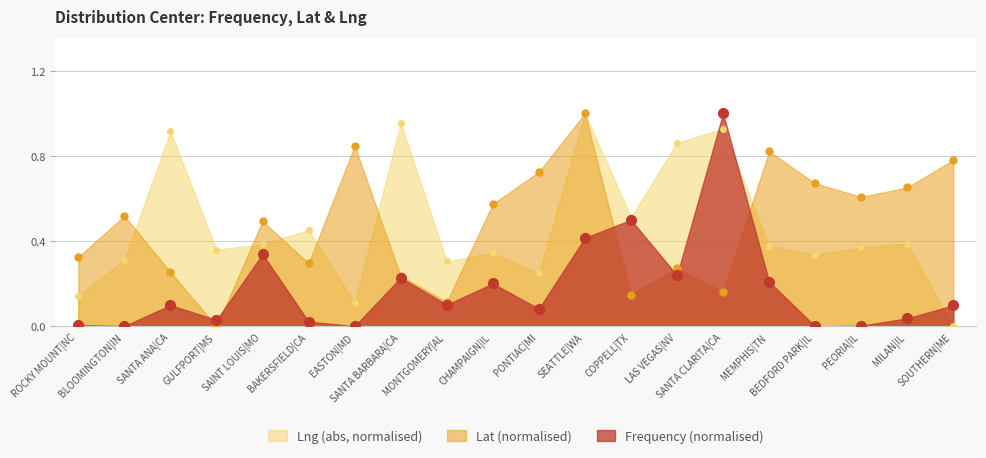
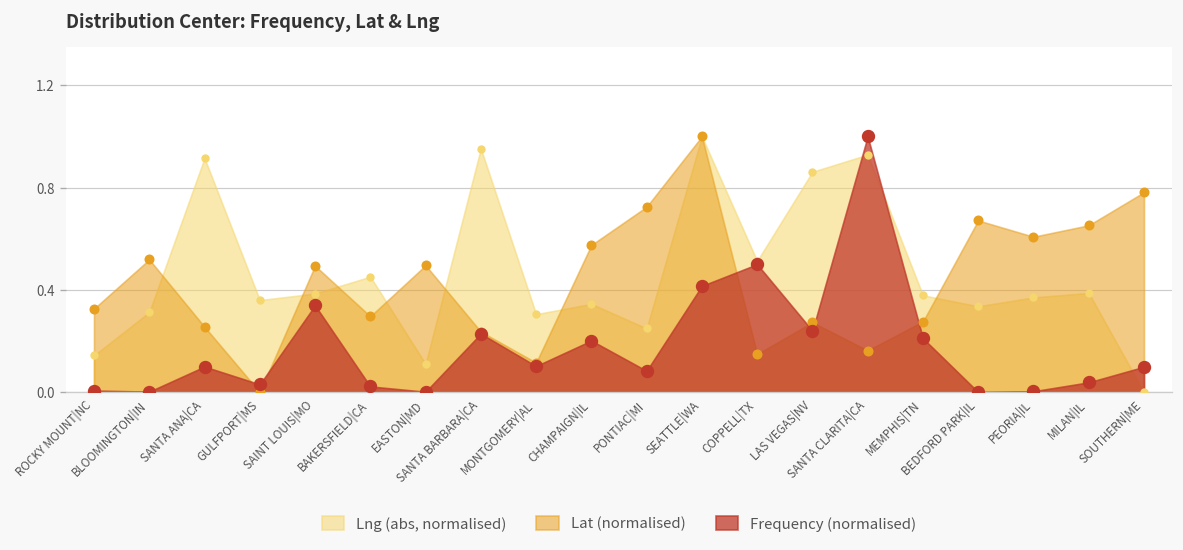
Lat (normalised), EASTON|MD: 0.85 -> 0.50
Lat (normalised), MEMPHIS|TN: 0.82 -> 0.28
